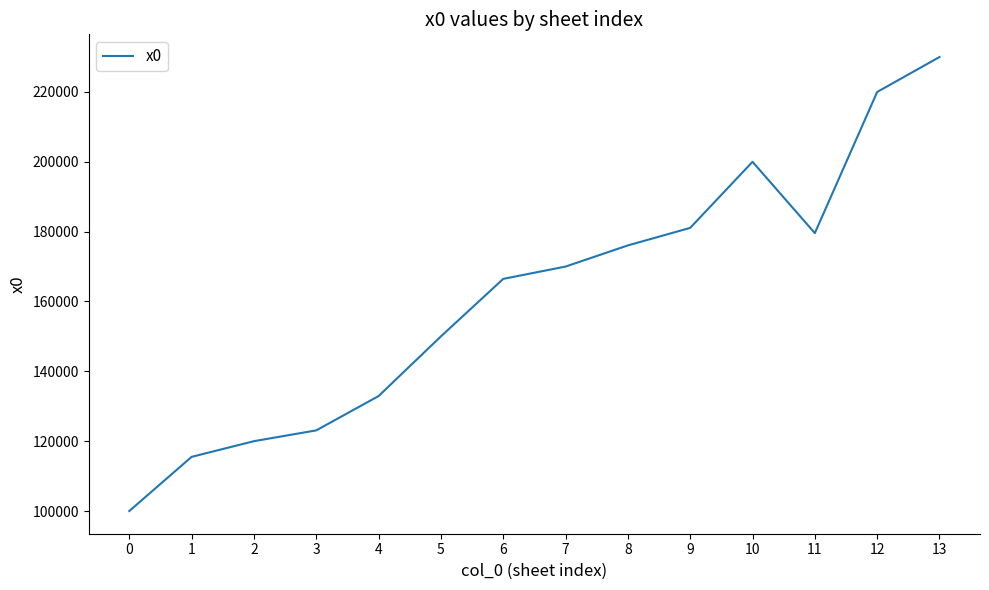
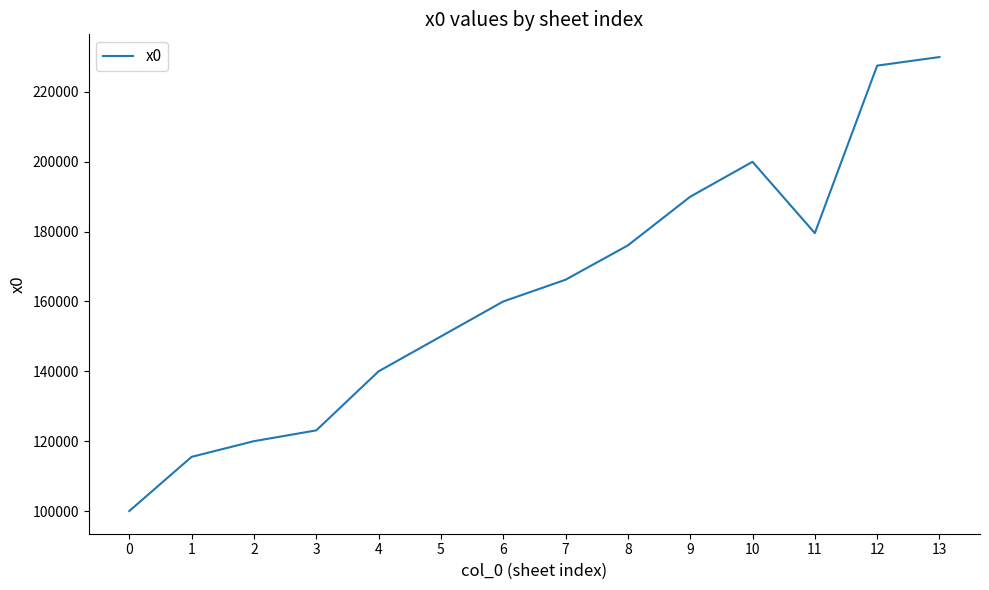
4: 133000 -> 140000
6: 166000 -> 160000
7: 170000 -> 166000
9: 181000 -> 190000
12: 220000 -> 228000
